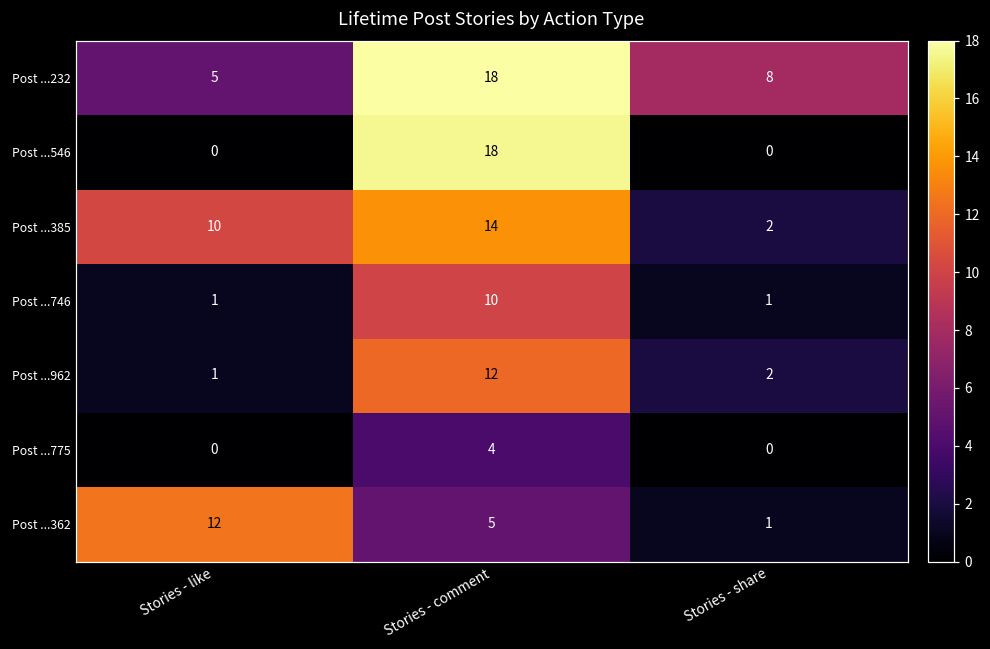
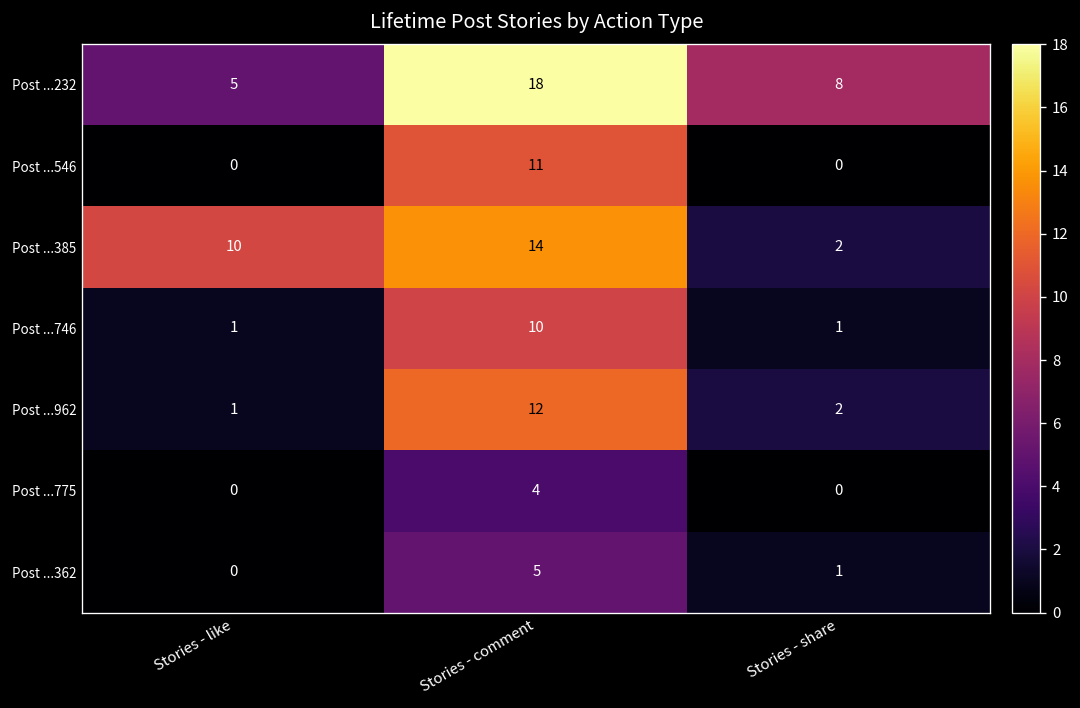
Post ...546, Stories - comment: 18 -> 11
Post ...362, Stories - like: 12 -> 0
